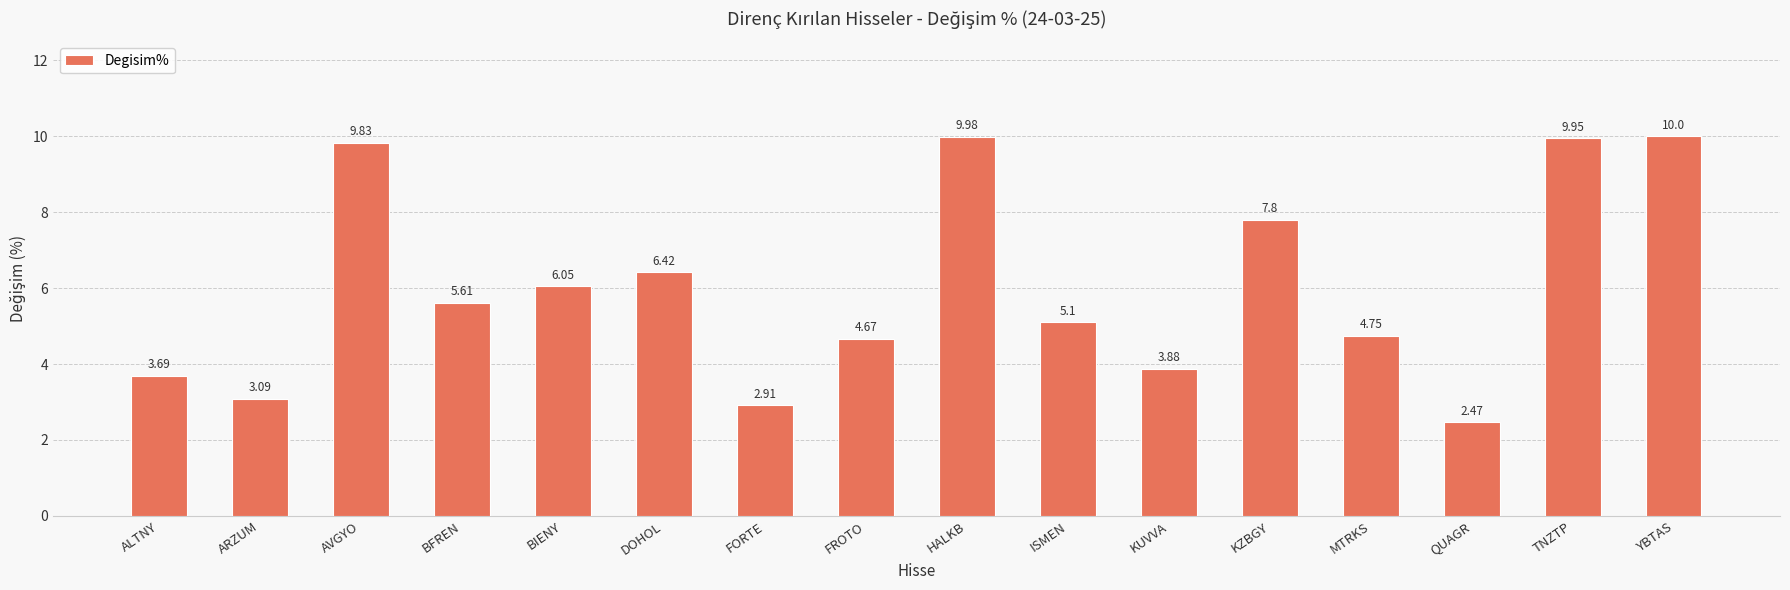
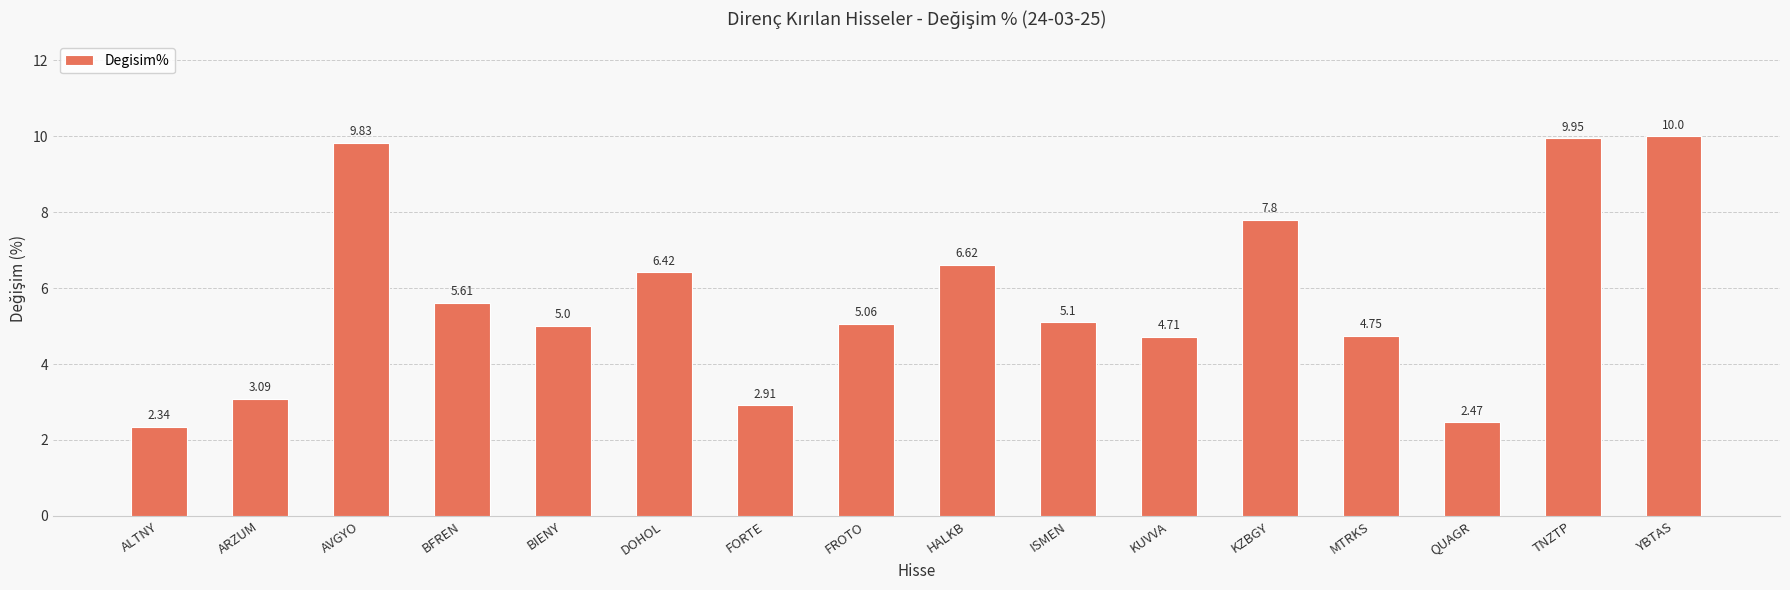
ALTNY: 3.69 -> 2.34
BIENY: 6.05 -> 5.0
FROTO: 4.67 -> 5.06
HALKB: 9.98 -> 6.62
KUVVA: 3.88 -> 4.71
